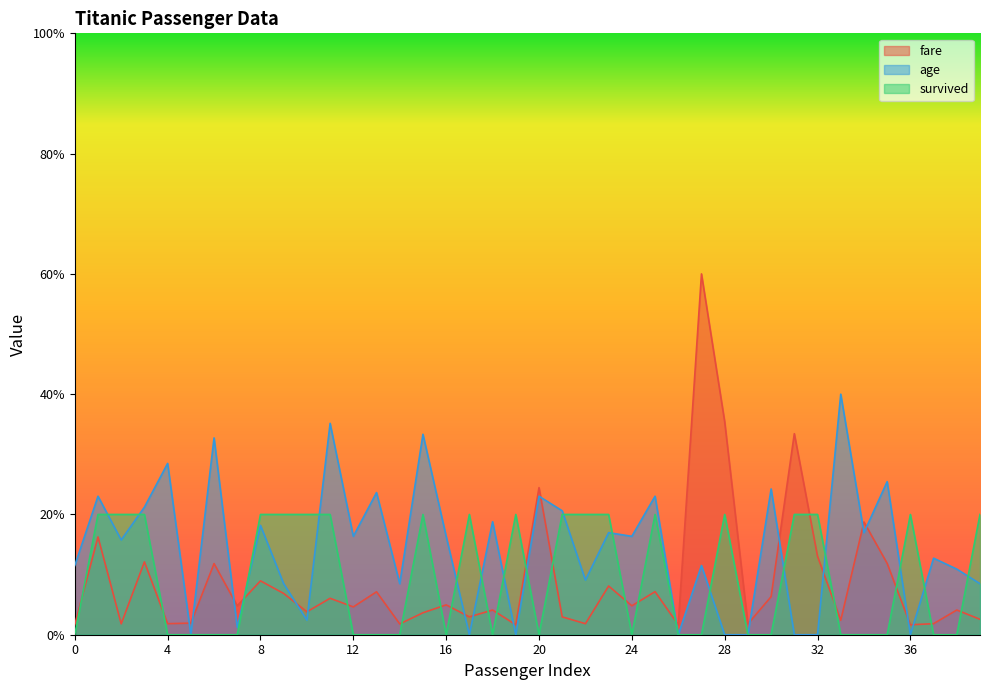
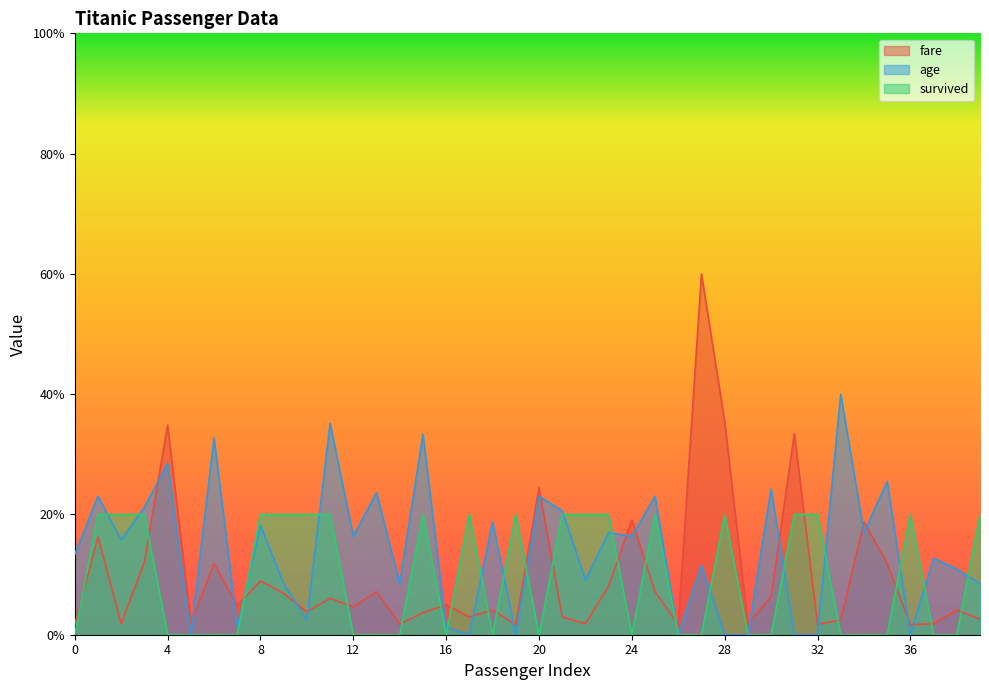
age, 0: 12% -> 13%
fare, 4: 2% -> 35%
age, 16: 16% -> 1%
fare, 24: 5% -> 19%
fare, 32: 13% -> 2%
